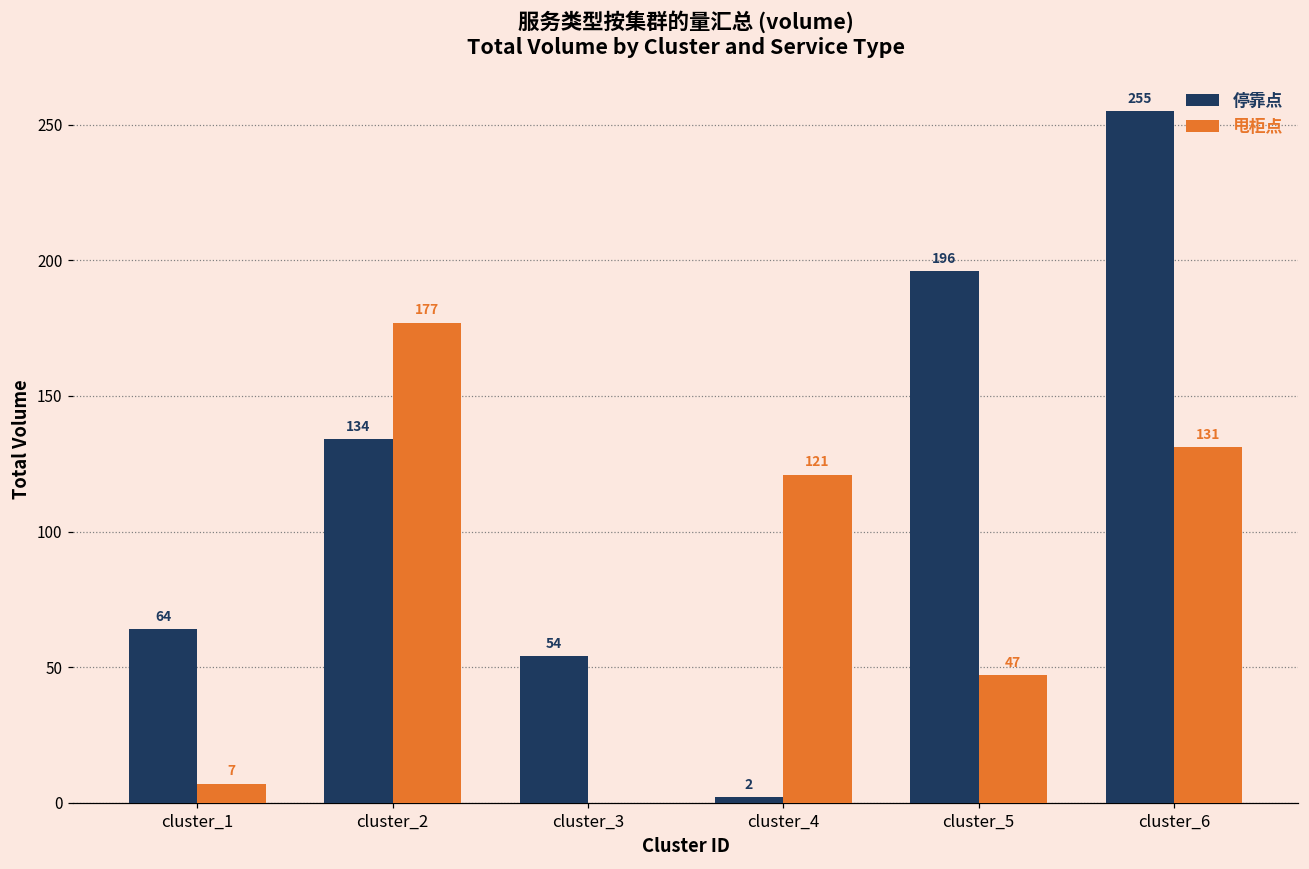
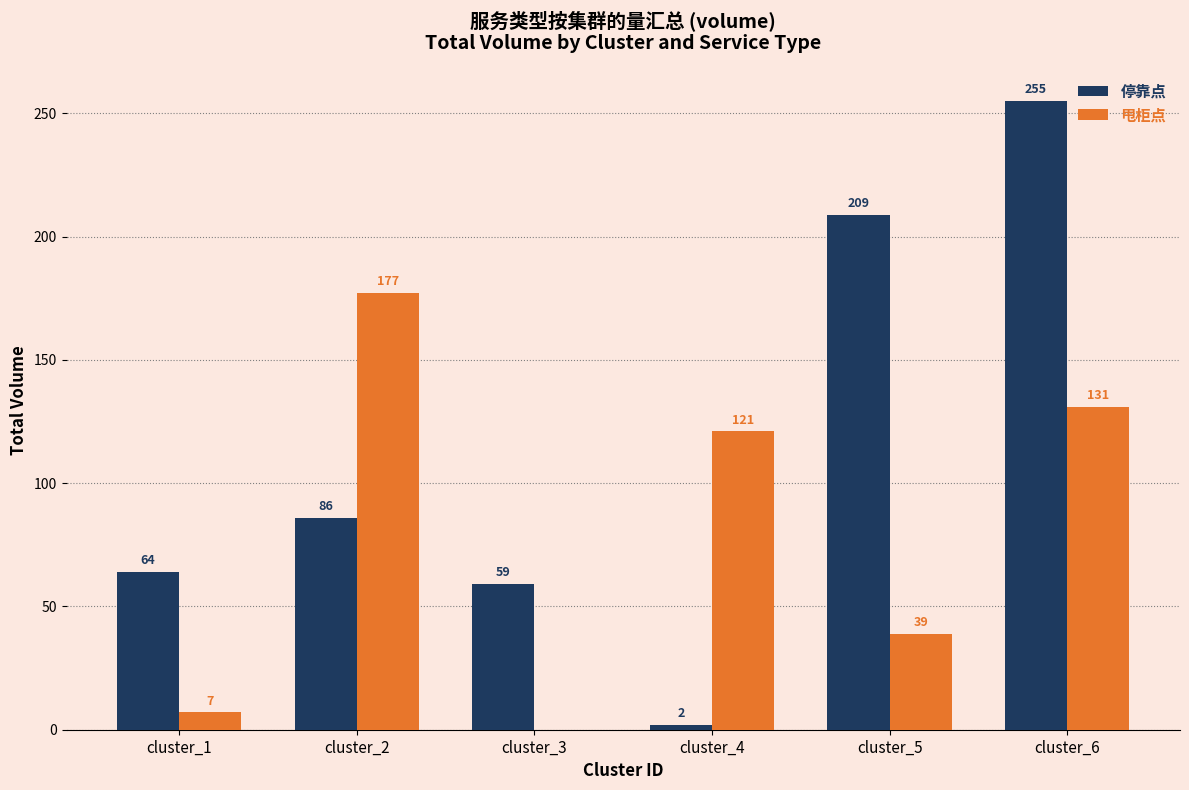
停靠点, cluster_2: 134 -> 86
停靠点, cluster_3: 54 -> 59
停靠点, cluster_5: 196 -> 209
甩柜点, cluster_5: 47 -> 39
